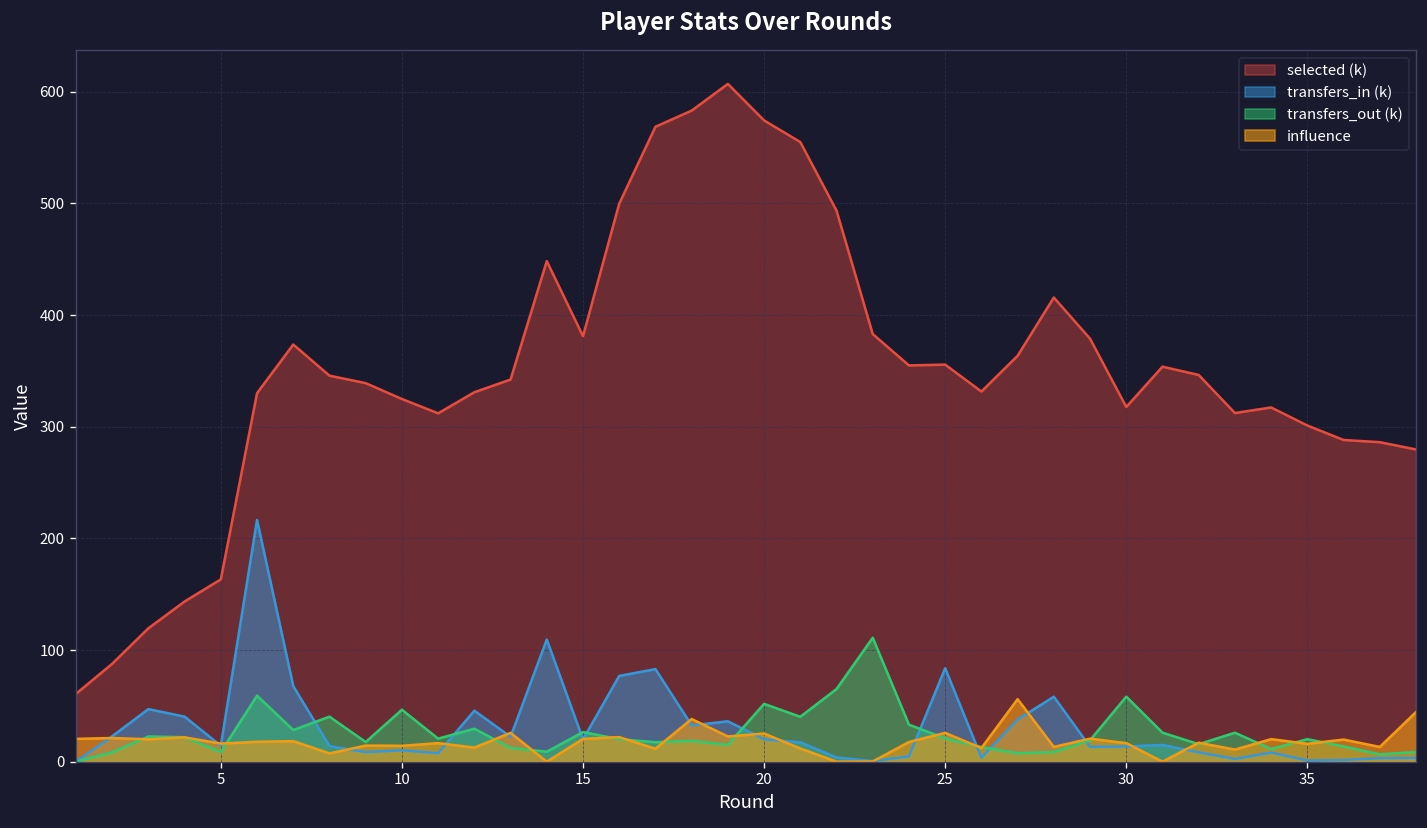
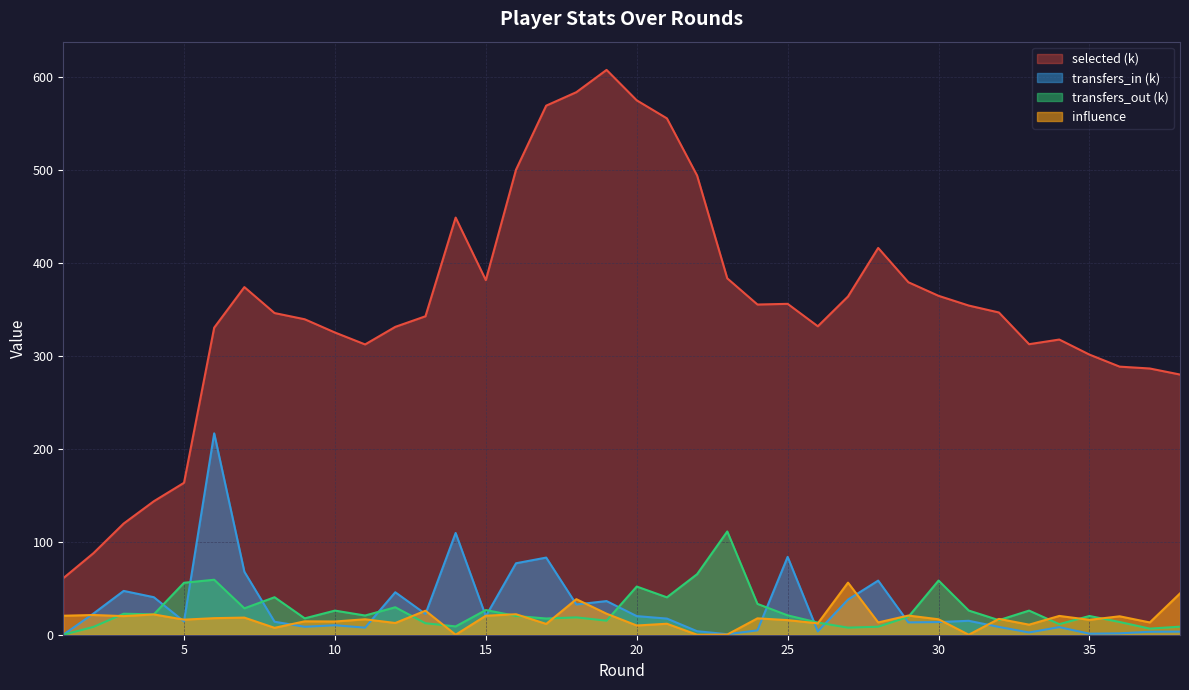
transfers_out (k), 5: 10 -> 60
transfers_out (k), 10: 50 -> 30
influence, 20: 30 -> 10
influence, 25: 30 -> 20
selected (k), 30: 320 -> 360
